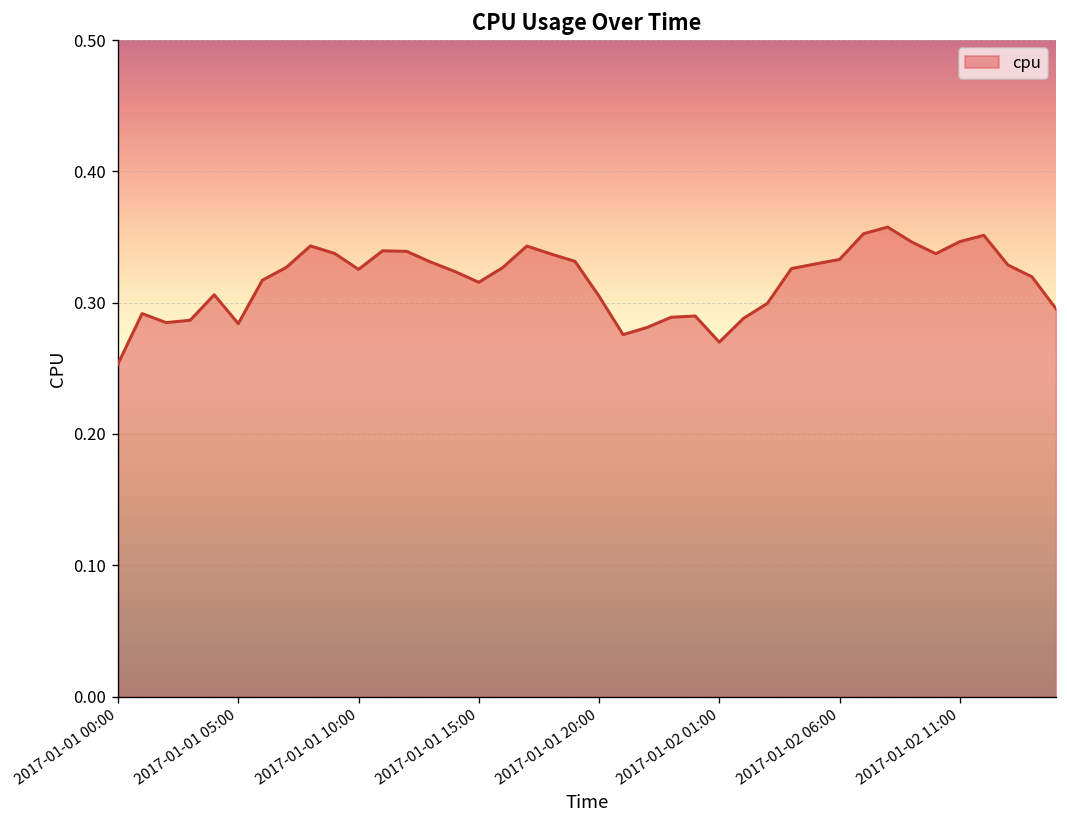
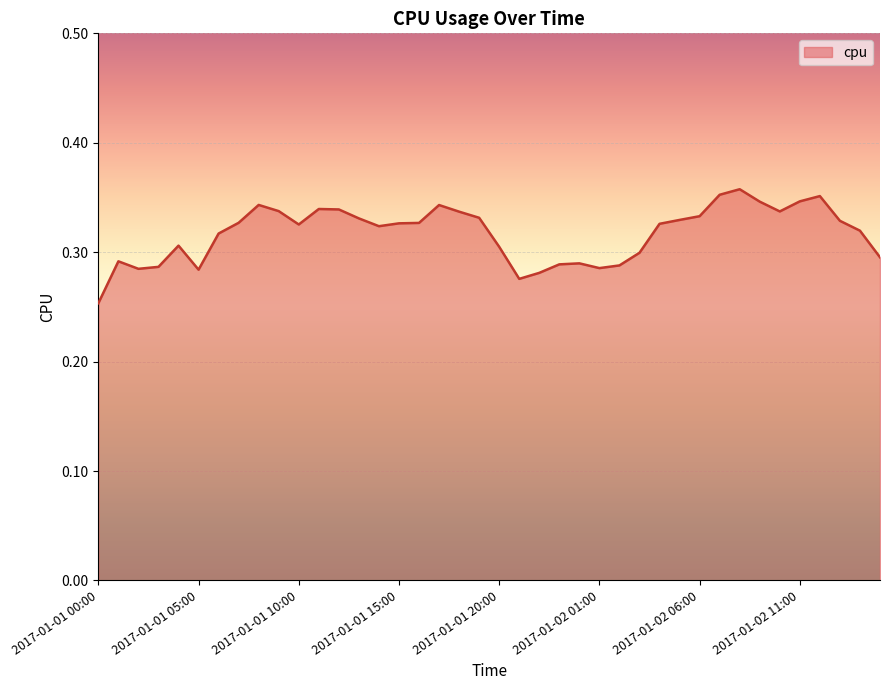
2017-01-01 15:00: 0.315 -> 0.326
2017-01-02 01:00: 0.270 -> 0.285
